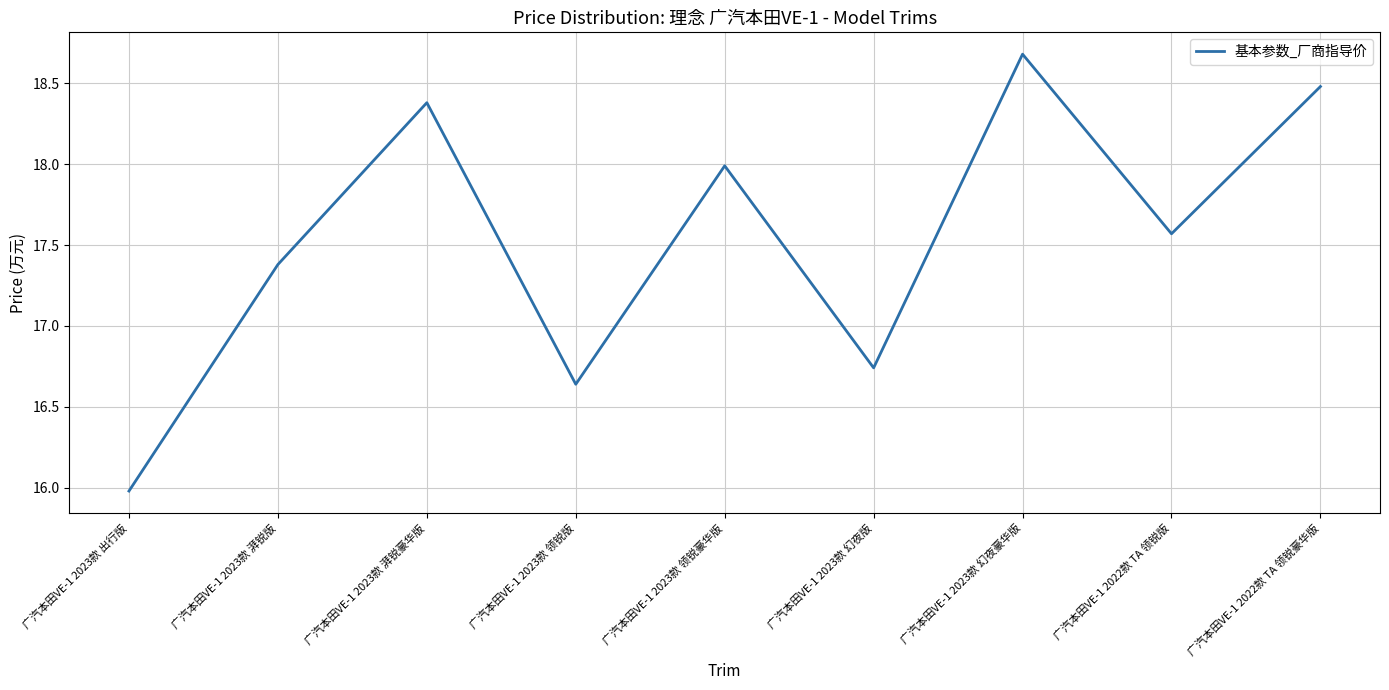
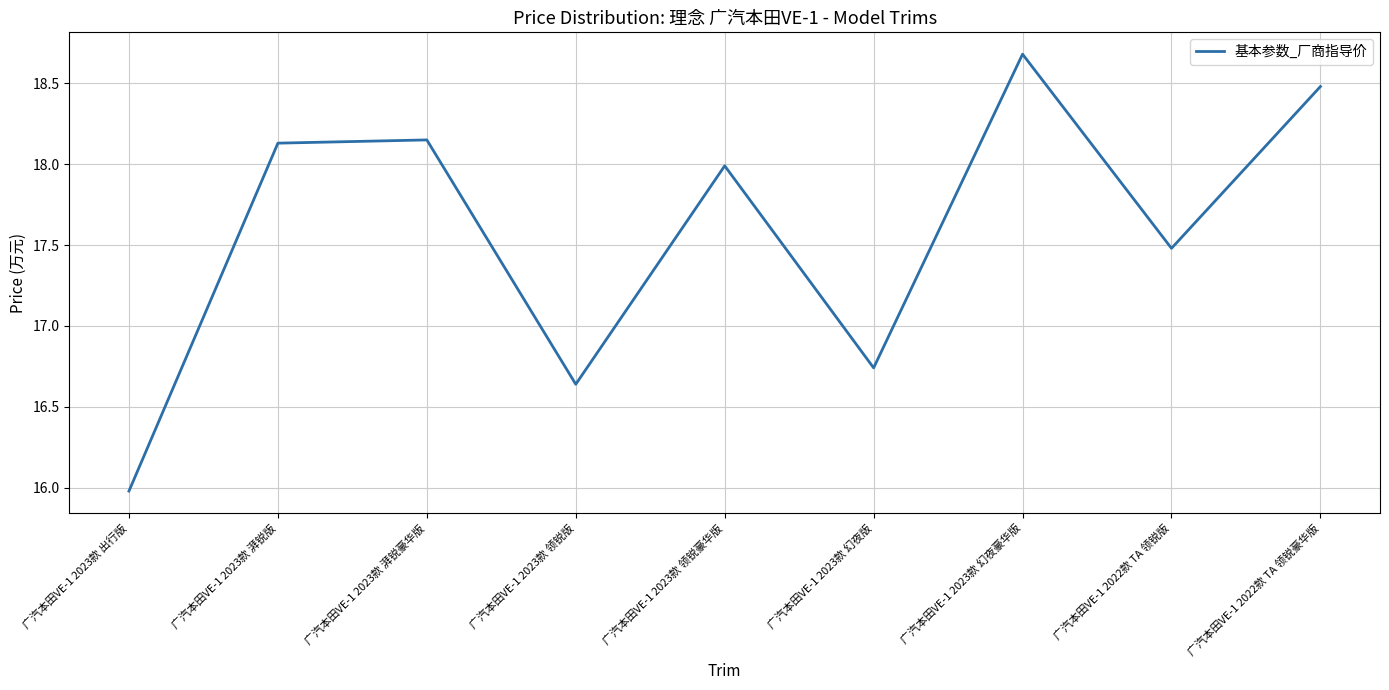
广汽本田VE-1 2023款 湃锐版: 17.38 -> 18.13
广汽本田VE-1 2023款 湃锐豪华版: 18.38 -> 18.15
广汽本田VE-1 2022款 TA 领锐版: 17.57 -> 17.48
